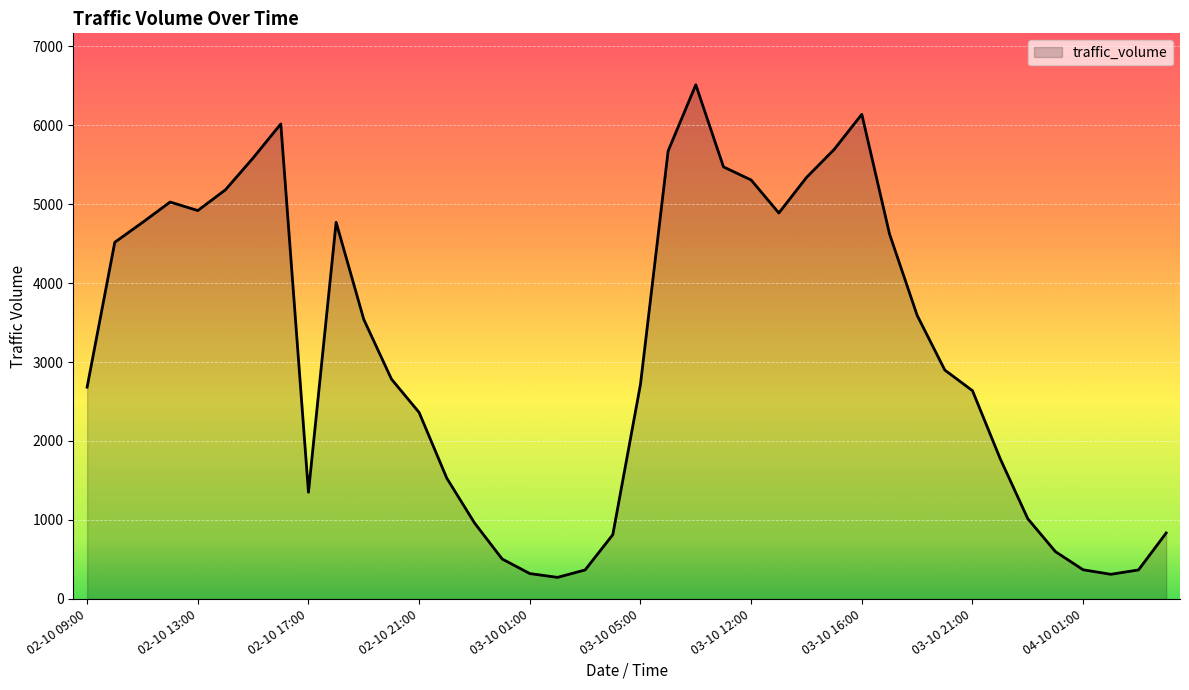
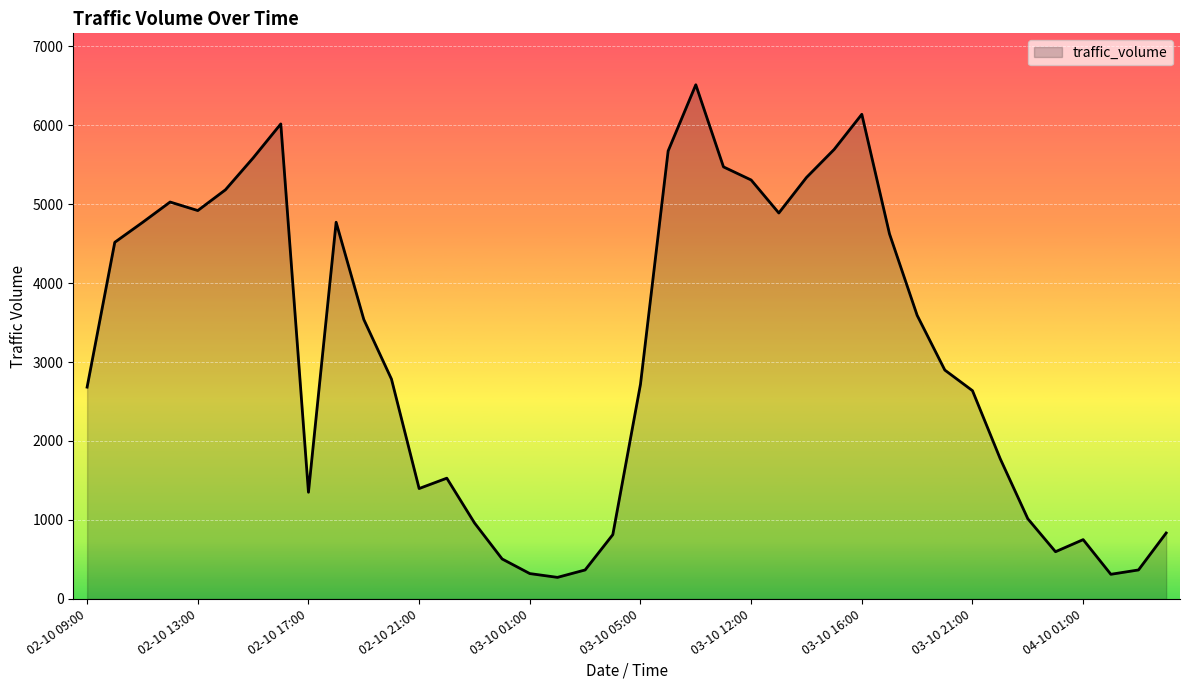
02-10 21:00: 2400 -> 1400
04-10 01:00: 400 -> 800
